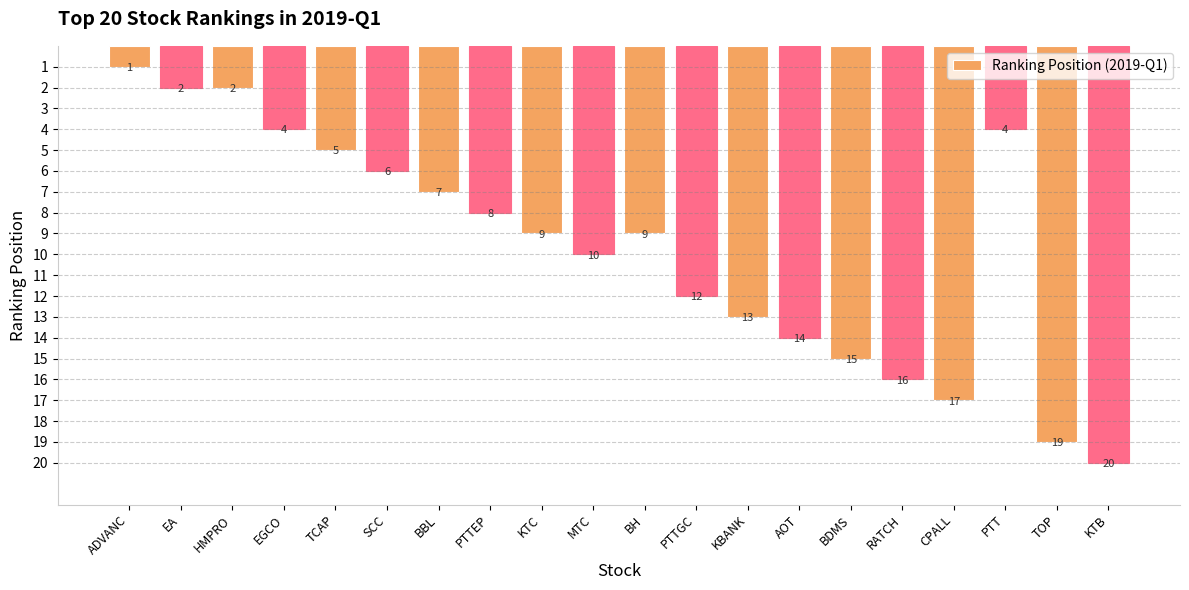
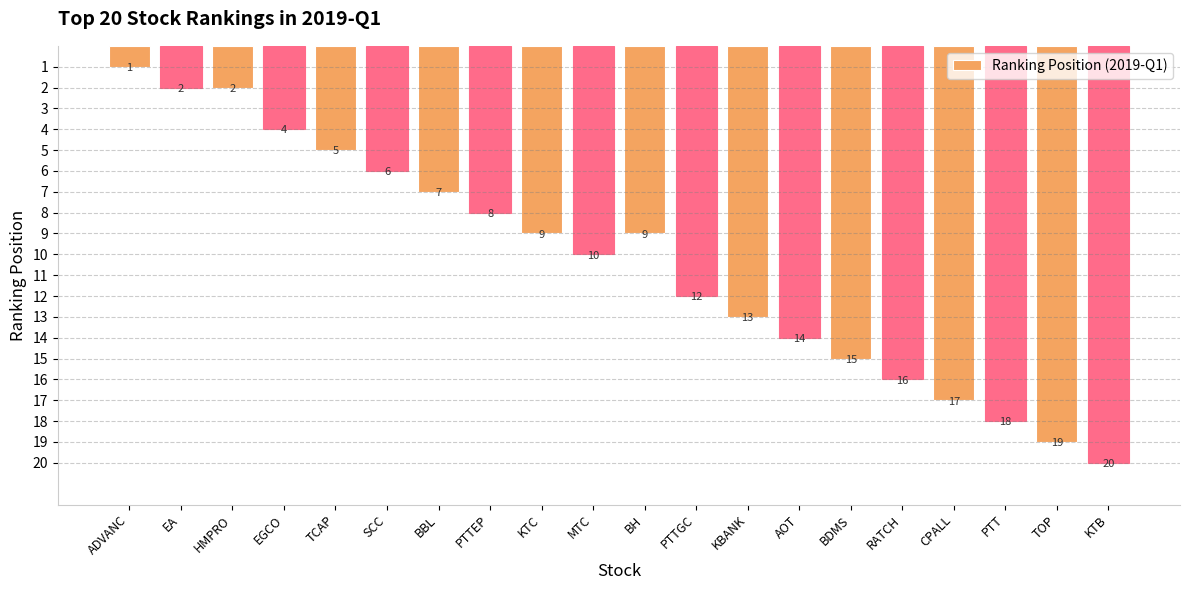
PTT: 4 -> 18
